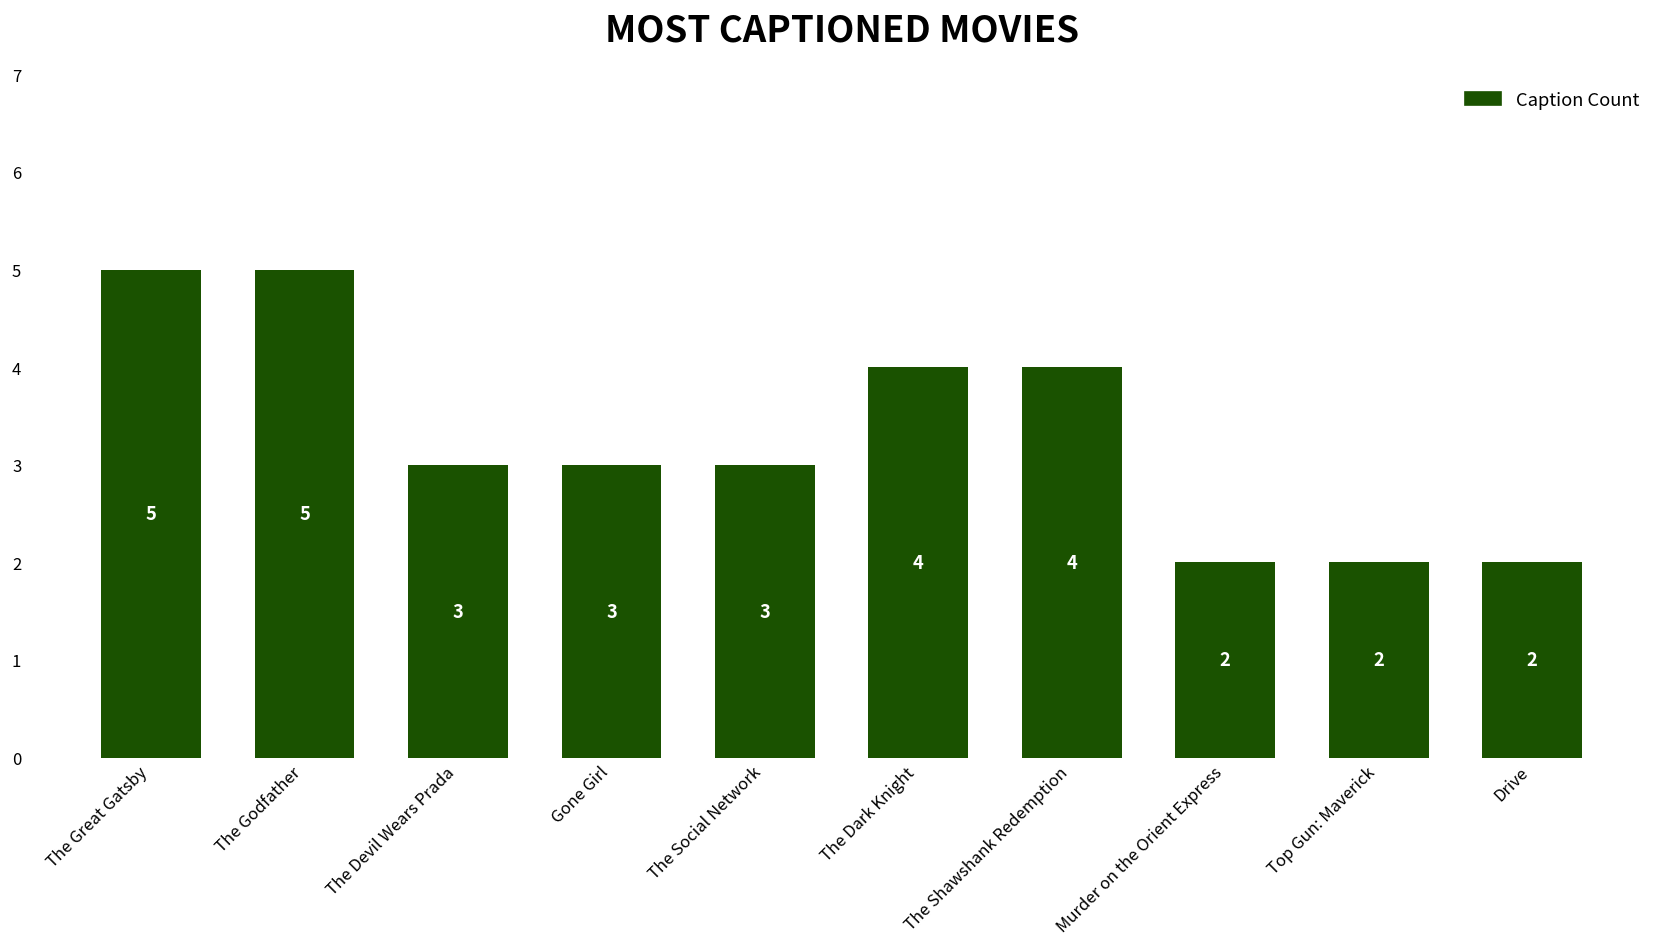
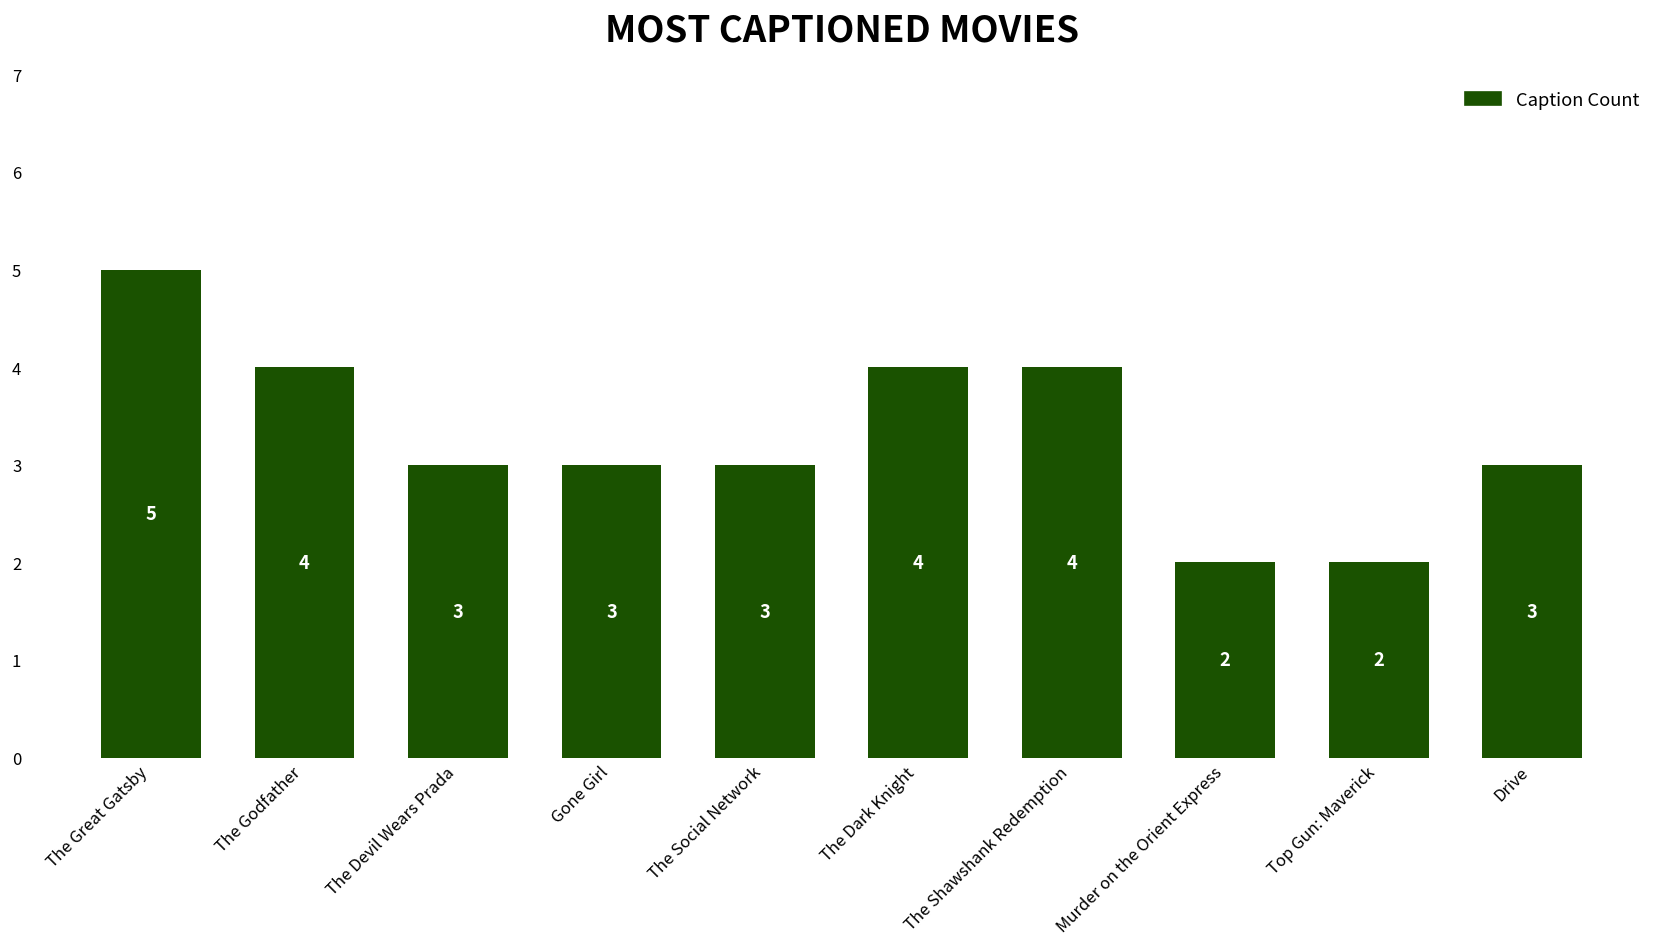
The Godfather: 5 -> 4
Drive: 2 -> 3
